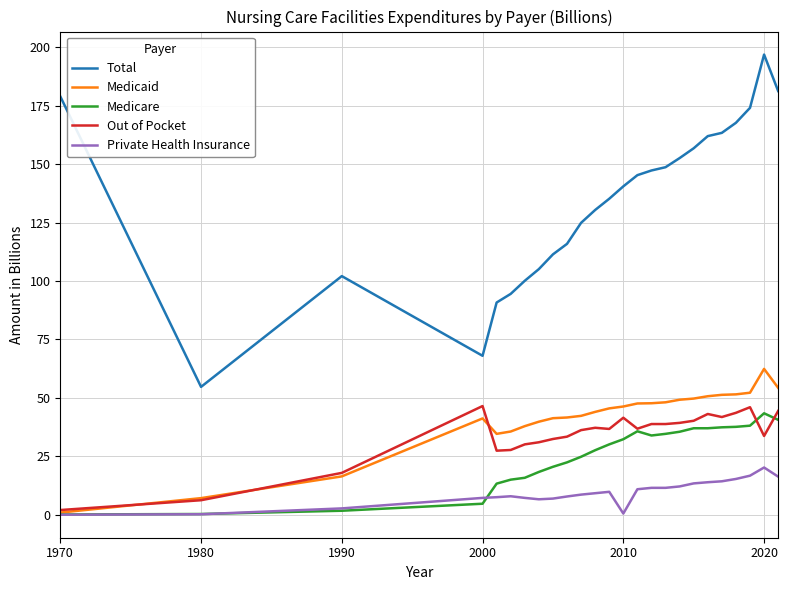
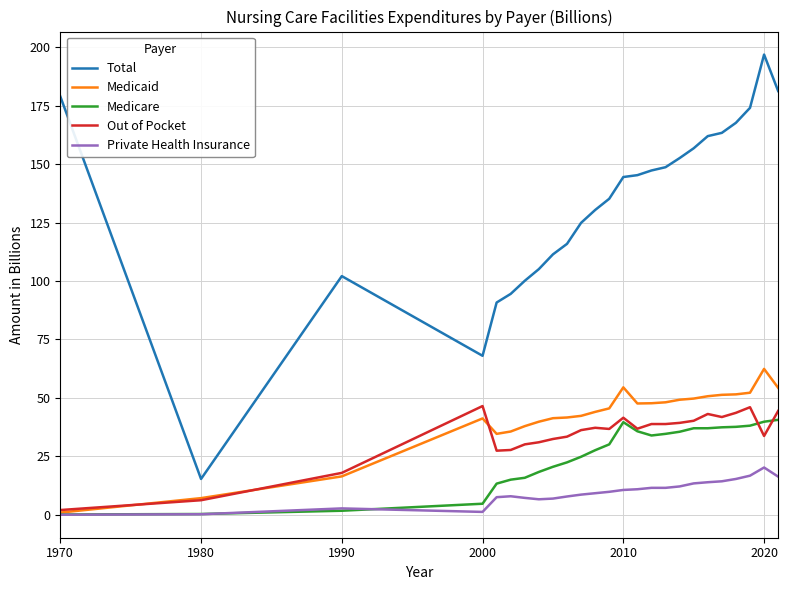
Total, 1980: 55 -> 15
Private Health Insurance, 2000: 7 -> 1
Total, 2010: 141 -> 145
Medicaid, 2010: 46 -> 55
Medicare, 2010: 32 -> 40
Private Health Insurance, 2010: 1 -> 11
Medicare, 2020: 43 -> 40
